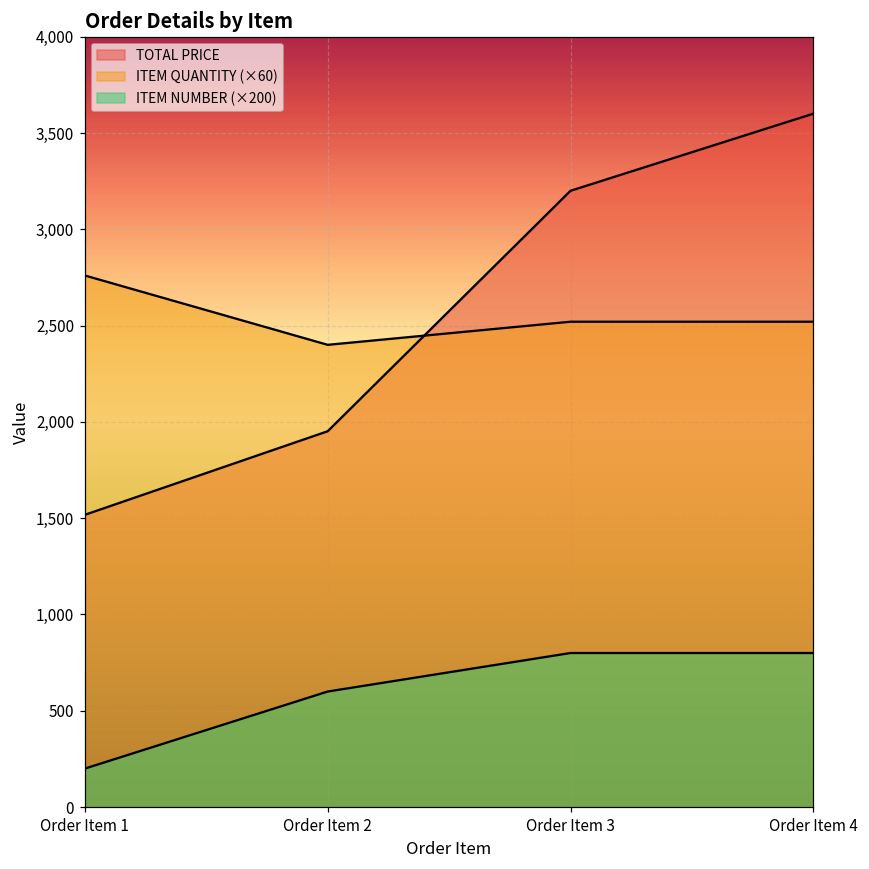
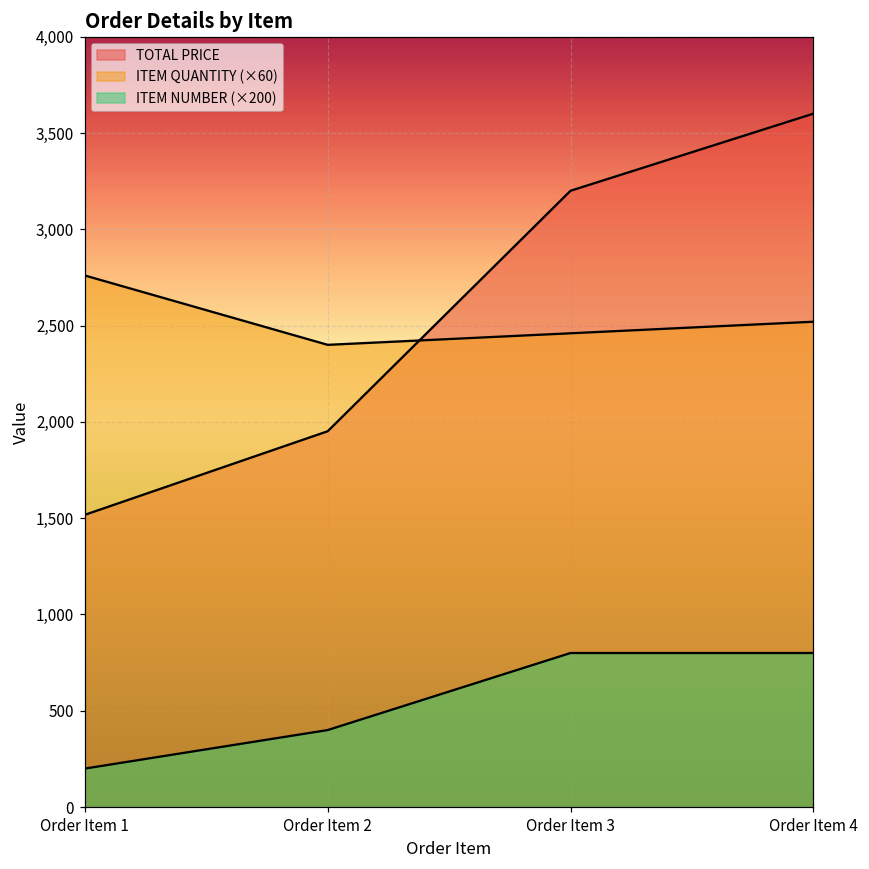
ITEM NUMBER (×200), Order Item 2: 600 -> 400
ITEM QUANTITY (×60), Order Item 3: 2,520 -> 2,460
